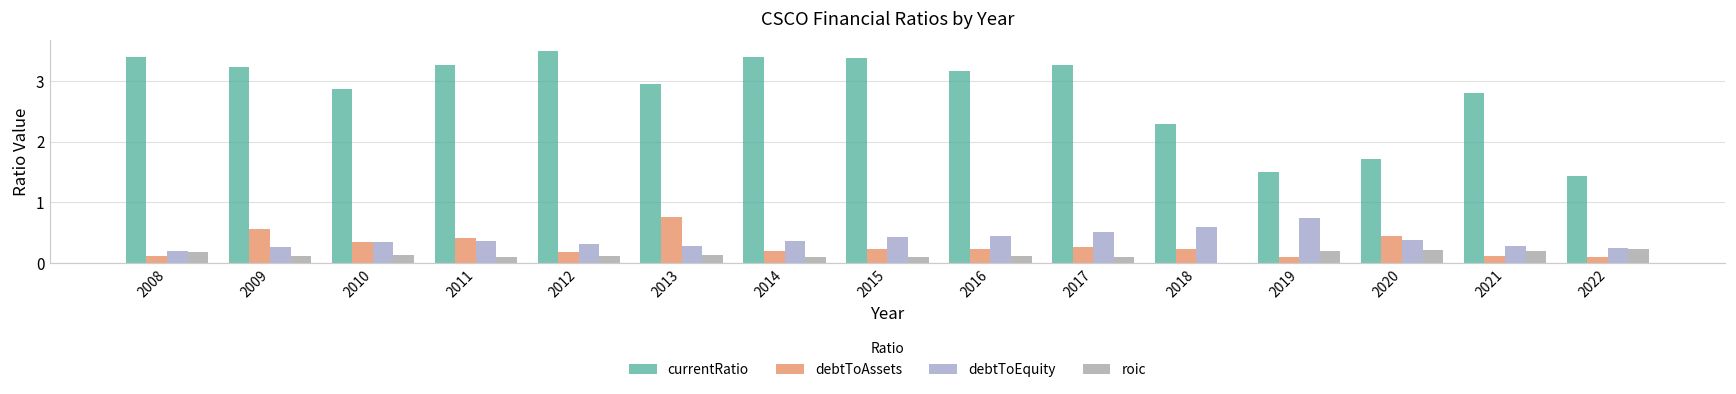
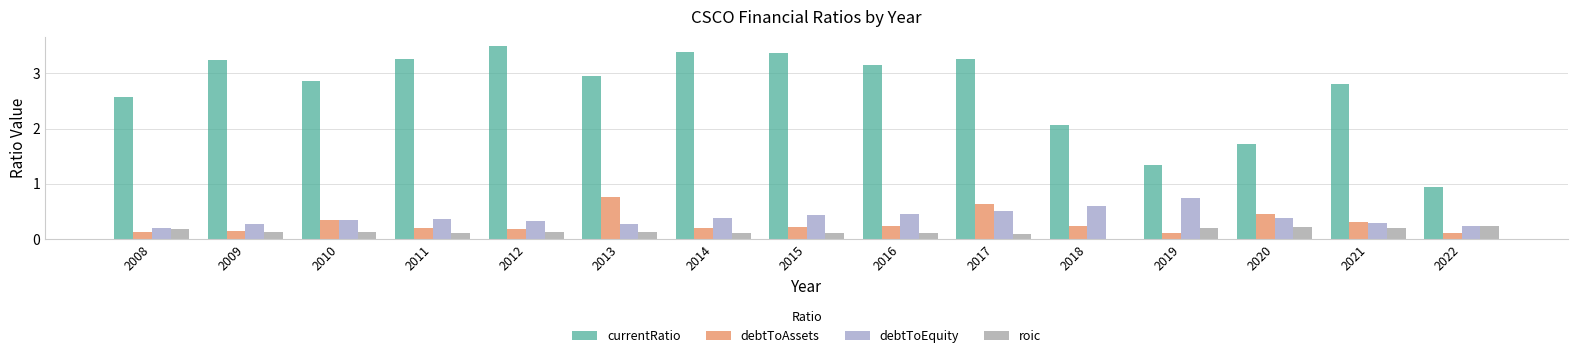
currentRatio, 2008: 3.4 -> 2.6
debtToAssets, 2009: 0.6 -> 0.2
debtToAssets, 2011: 0.4 -> 0.2
debtToAssets, 2017: 0.3 -> 0.6
currentRatio, 2018: 2.3 -> 2.1
currentRatio, 2019: 1.5 -> 1.3
debtToAssets, 2021: 0.1 -> 0.3
currentRatio, 2022: 1.4 -> 0.9
